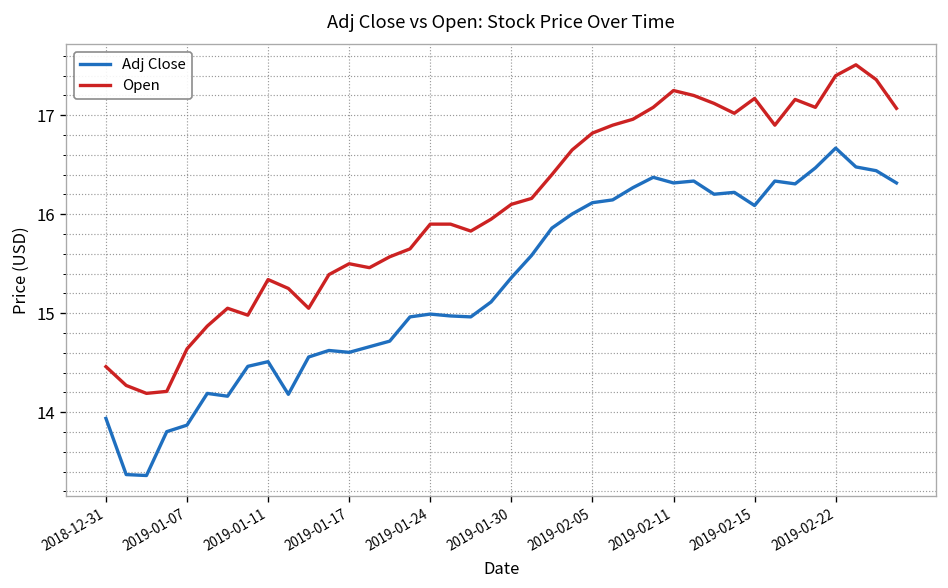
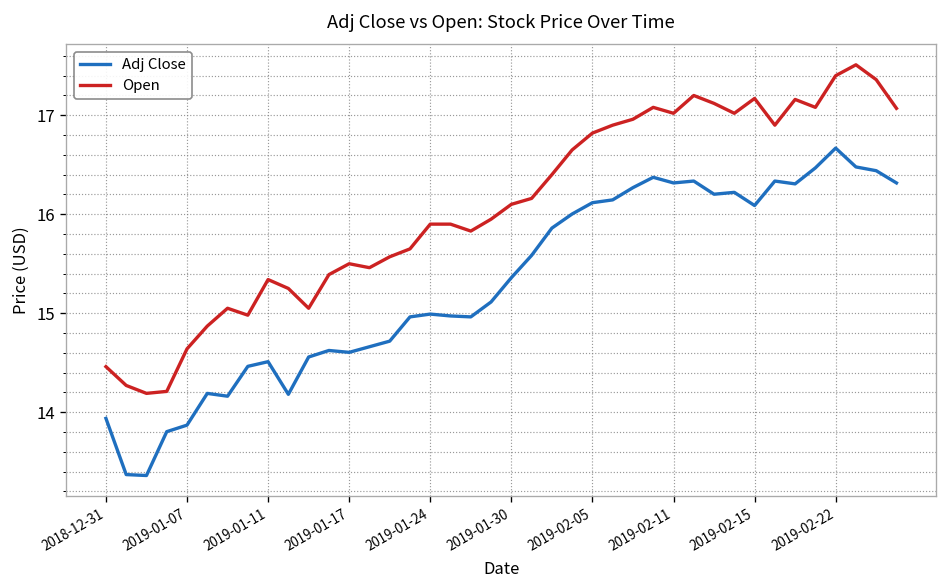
Open, 2019-02-11: 17.3 -> 17.0
